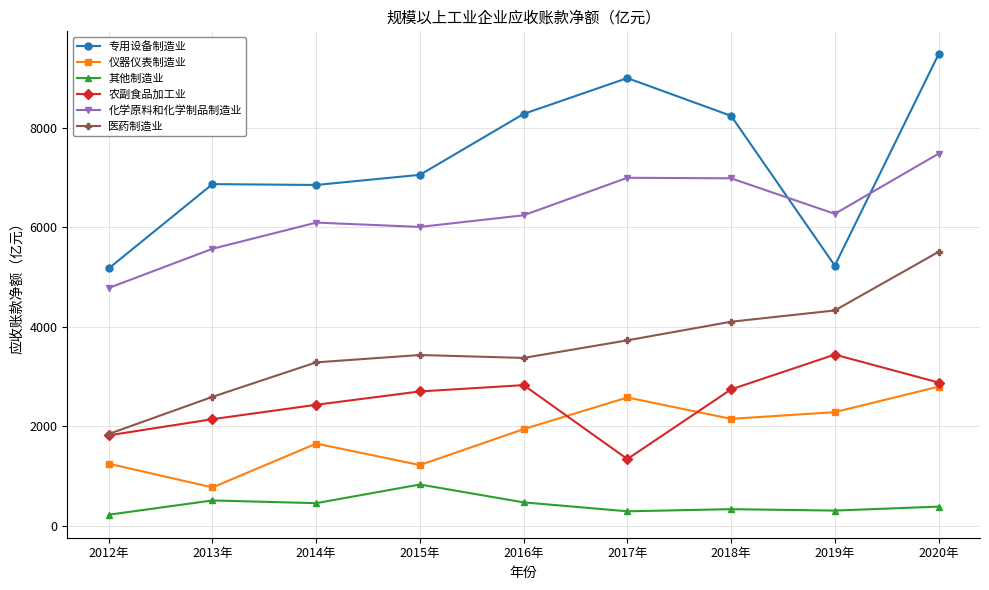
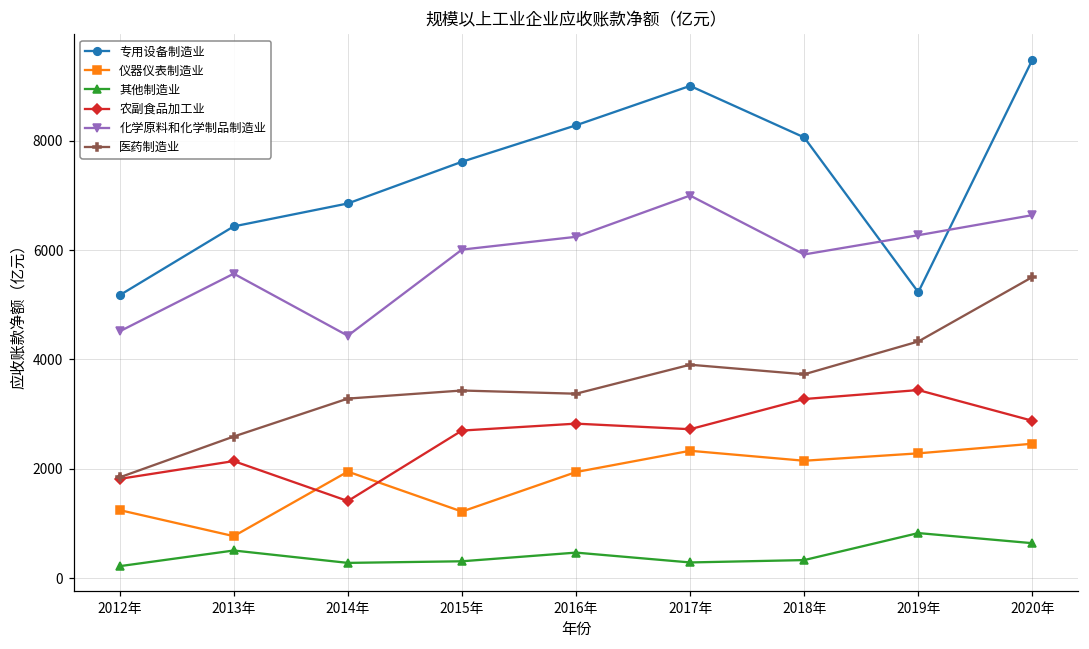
化学原料和化学制品制造业, 2012年: 4800 -> 4500
专用设备制造业, 2013年: 6900 -> 6400
仪器仪表制造业, 2014年: 1700 -> 1900
其他制造业, 2014年: 500 -> 300
农副食品加工业, 2014年: 2400 -> 1400
化学原料和化学制品制造业, 2014年: 6100 -> 4400
专用设备制造业, 2015年: 7100 -> 7600
其他制造业, 2015年: 800 -> 300
仪器仪表制造业, 2017年: 2600 -> 2300
农副食品加工业, 2017年: 1300 -> 2700
医药制造业, 2017年: 3700 -> 3900
专用设备制造业, 2018年: 8200 -> 8100
农副食品加工业, 2018年: 2700 -> 3300
化学原料和化学制品制造业, 2018年: 7000 -> 5900
医药制造业, 2018年: 4100 -> 3700
其他制造业, 2019年: 300 -> 800
仪器仪表制造业, 2020年: 2800 -> 2500
其他制造业, 2020年: 400 -> 600
化学原料和化学制品制造业, 2020年: 7500 -> 6600
